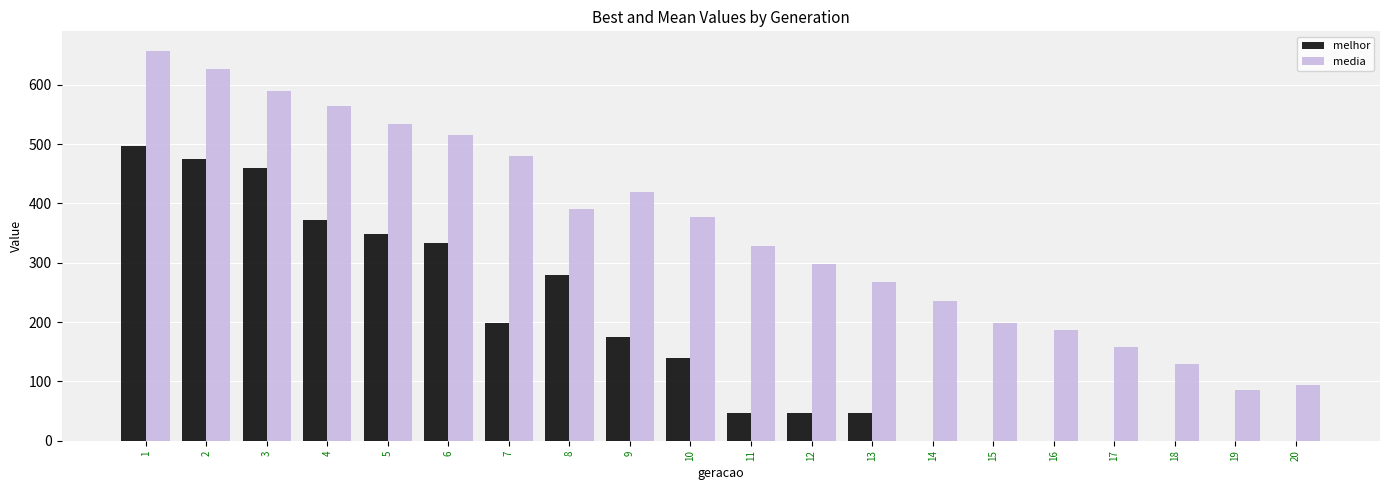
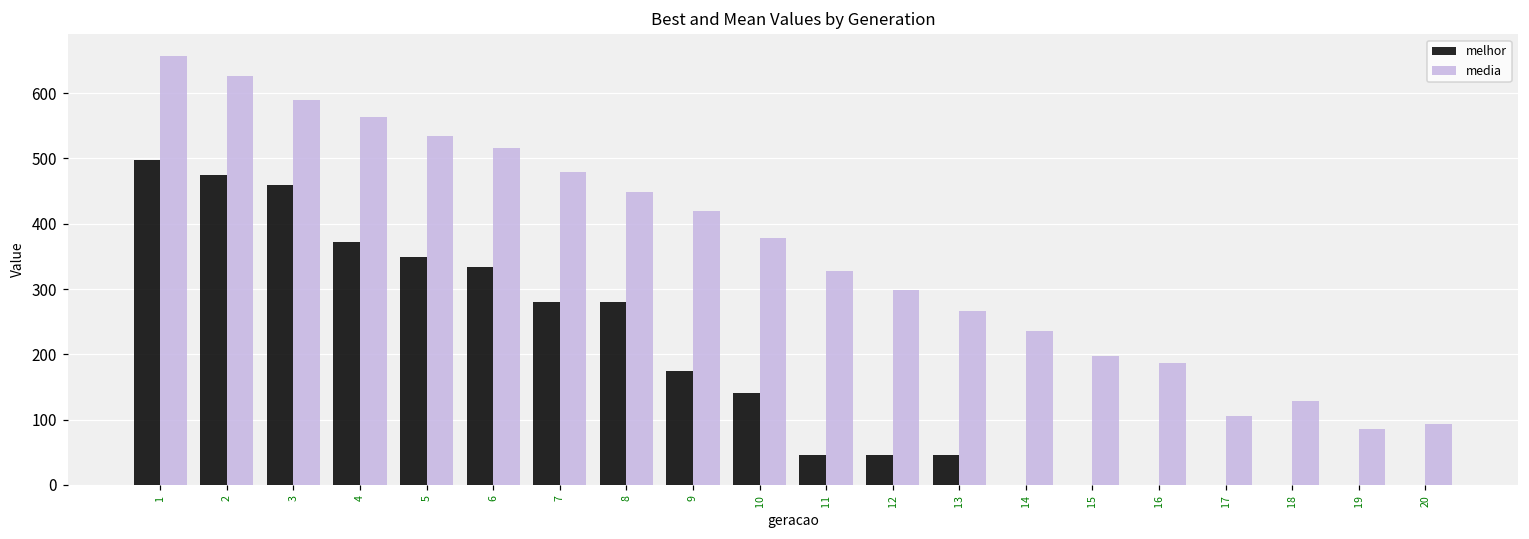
melhor, 7: 200 -> 280
media, 8: 390 -> 450
media, 17: 160 -> 110
